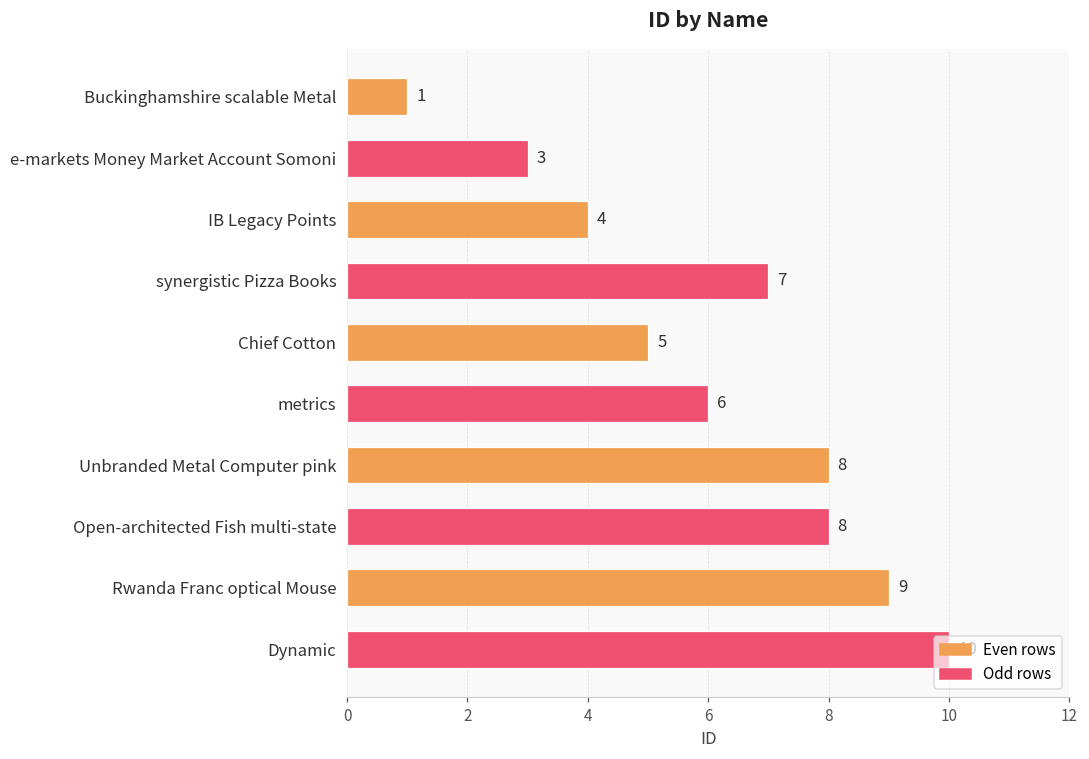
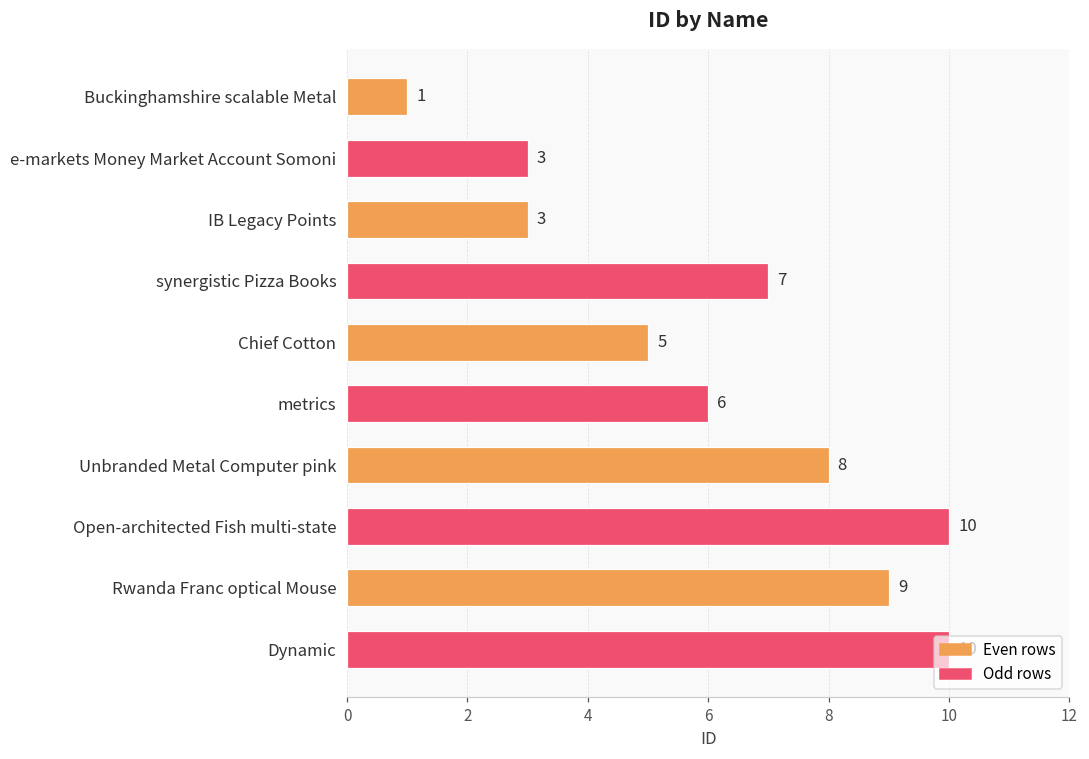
IB Legacy Points: 4 -> 3
Open-architected Fish multi-state: 8 -> 10
